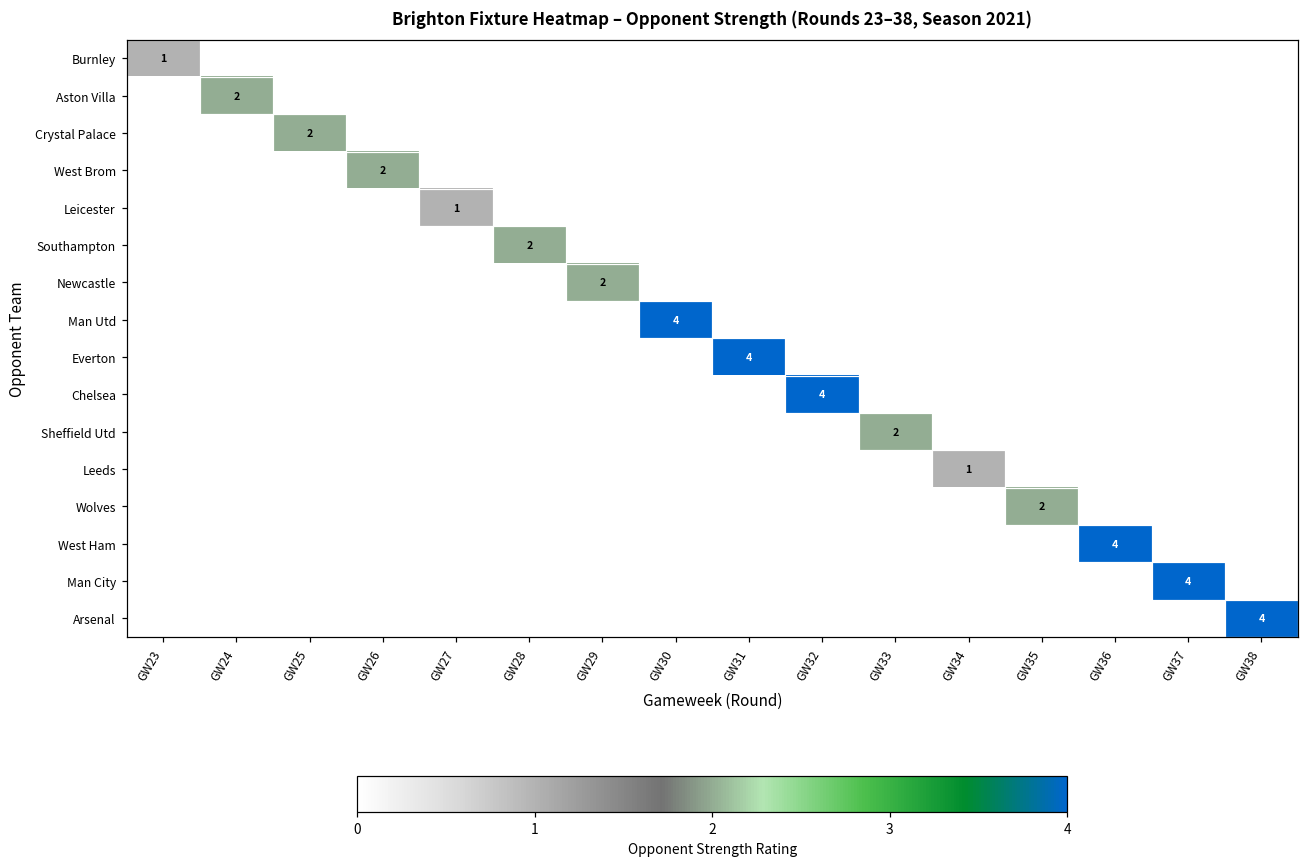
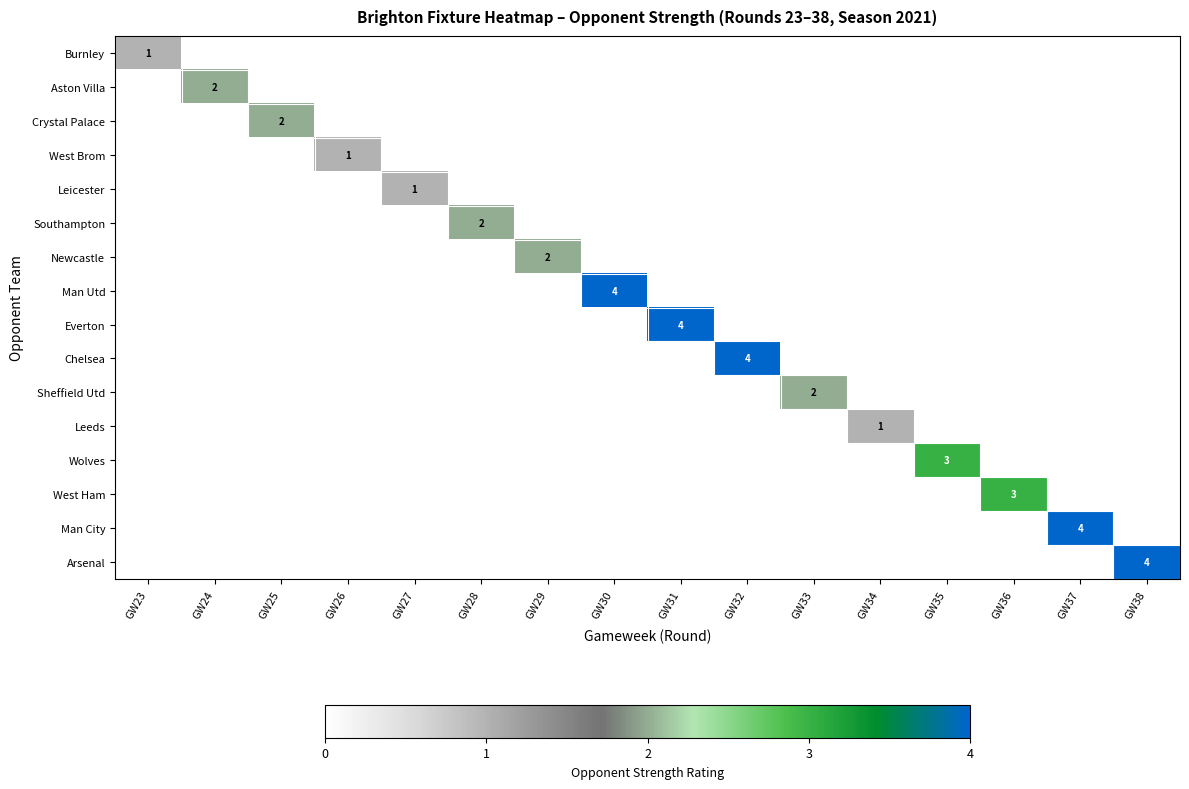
West Brom, GW26: 2 -> 1
Wolves, GW35: 2 -> 3
West Ham, GW36: 4 -> 3
